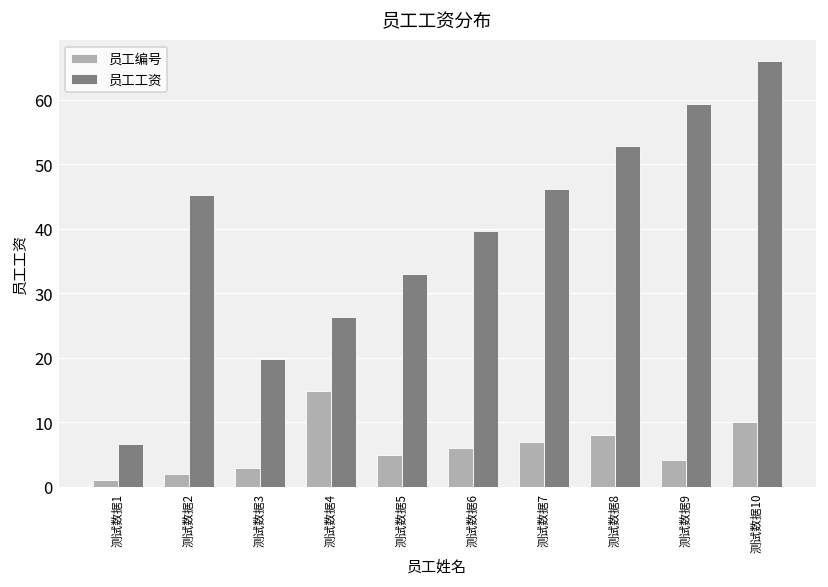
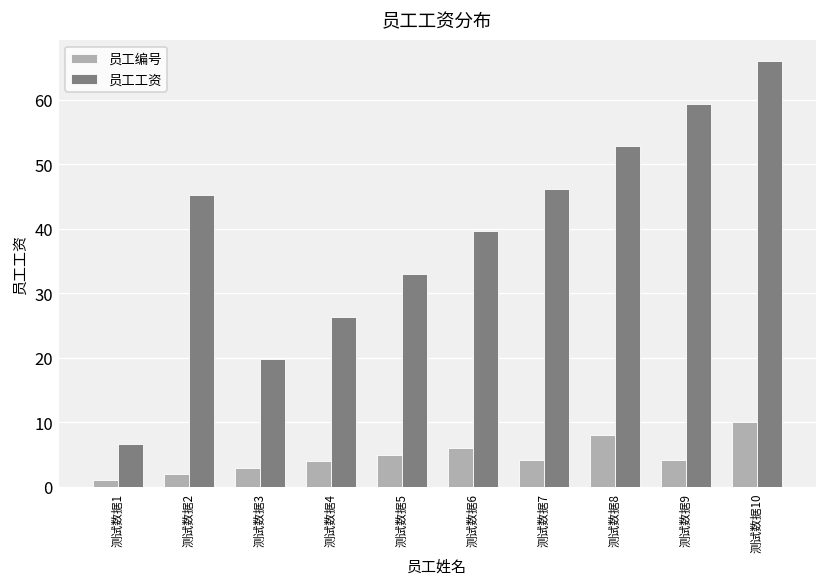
员工编号, 测试数据4: 15 -> 4
员工编号, 测试数据7: 7 -> 4
